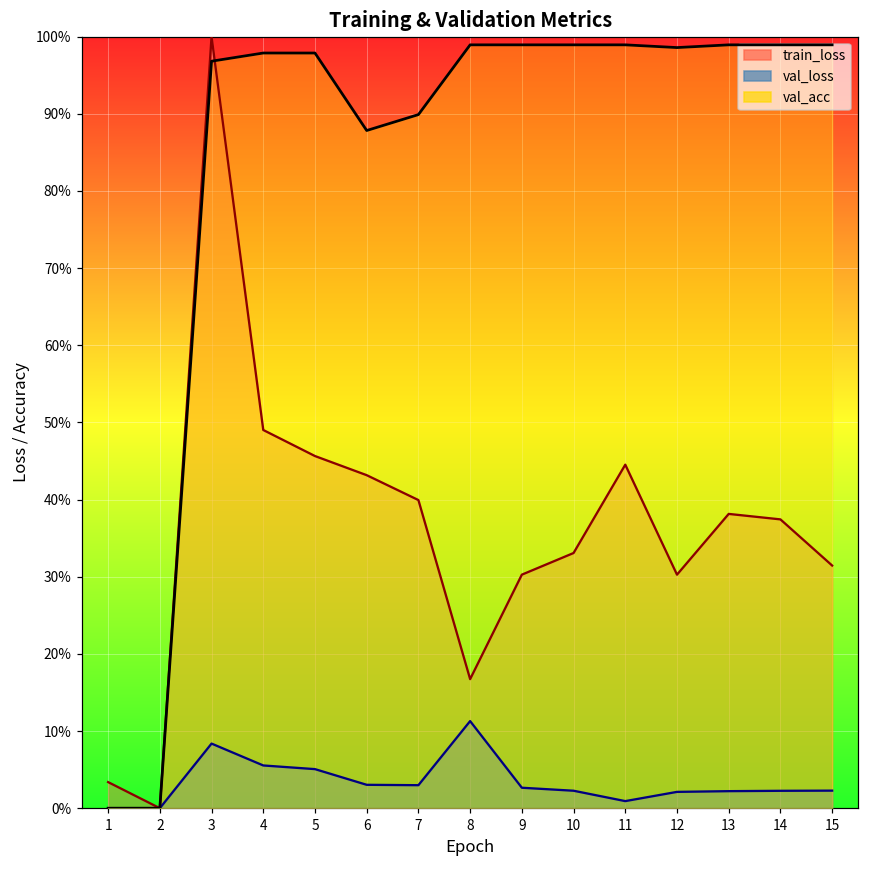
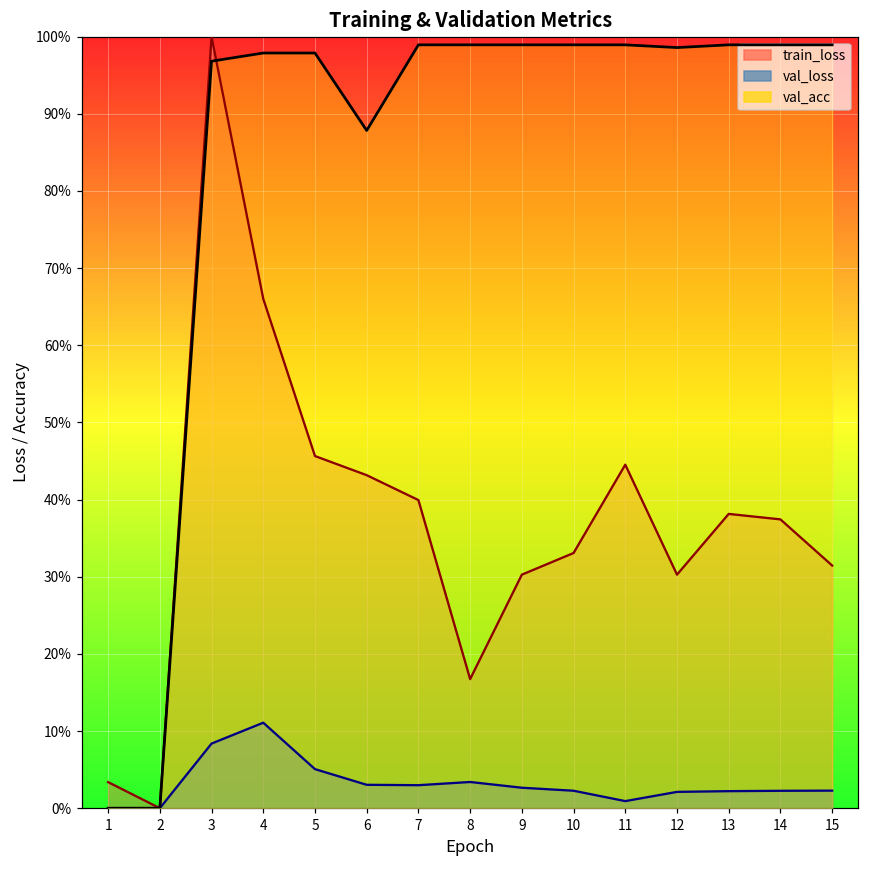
train_loss, 4: 49% -> 66%
val_loss, 4: 6% -> 11%
val_acc, 7: 90% -> 99%
val_loss, 8: 11% -> 3%
